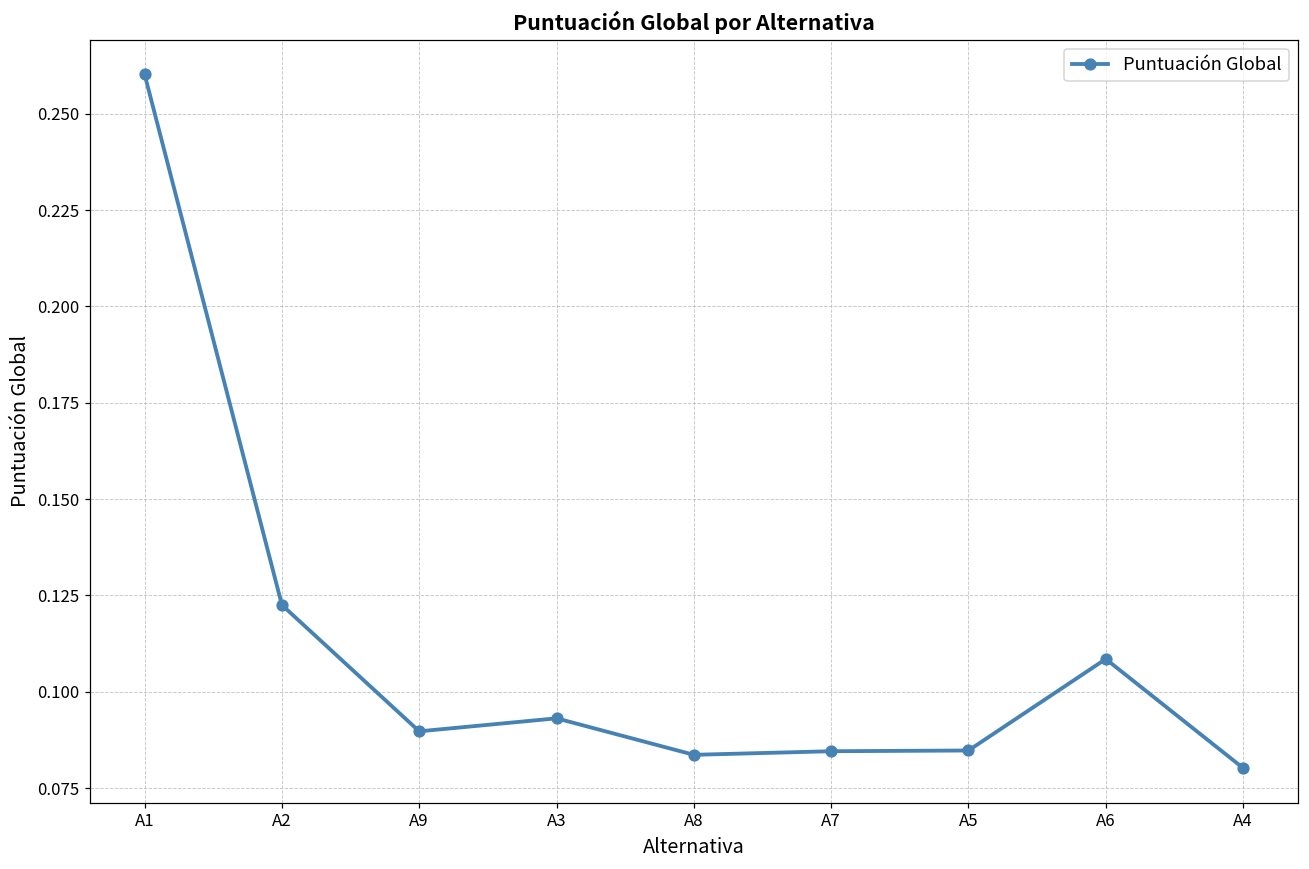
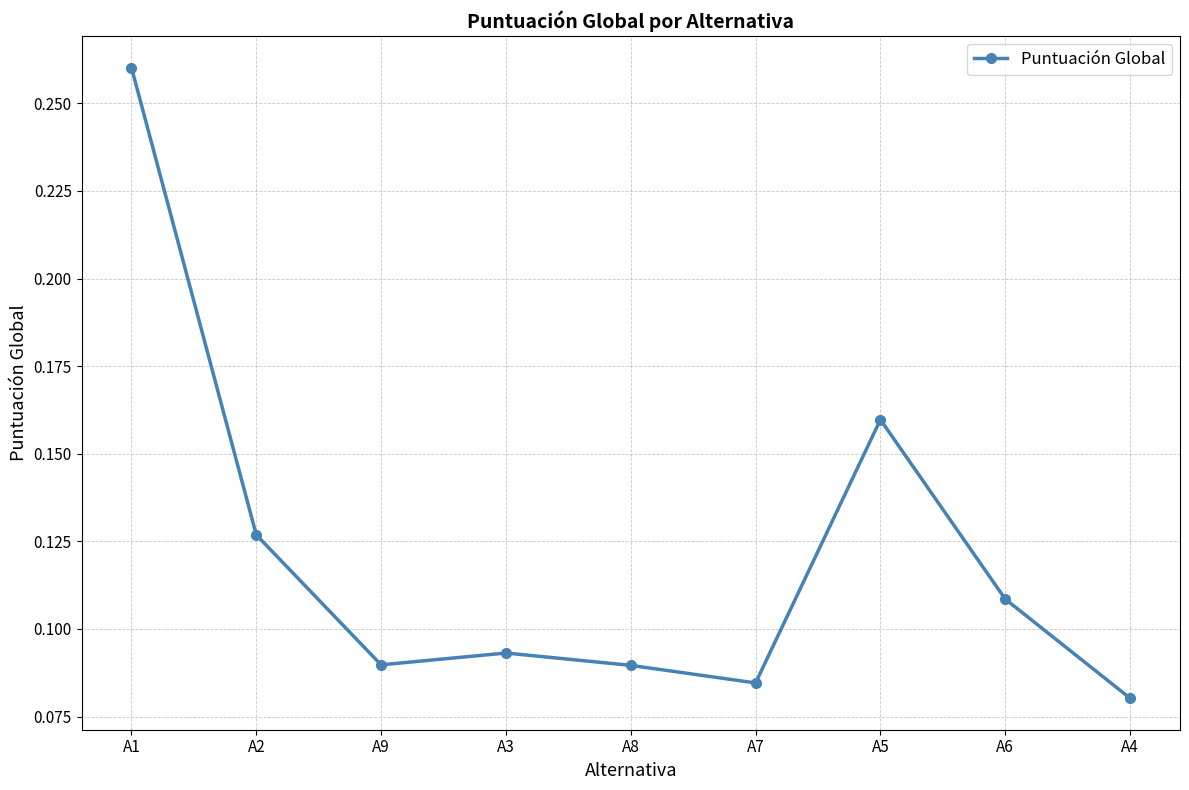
A2: 0.123 -> 0.127
A8: 0.084 -> 0.090
A5: 0.085 -> 0.160
